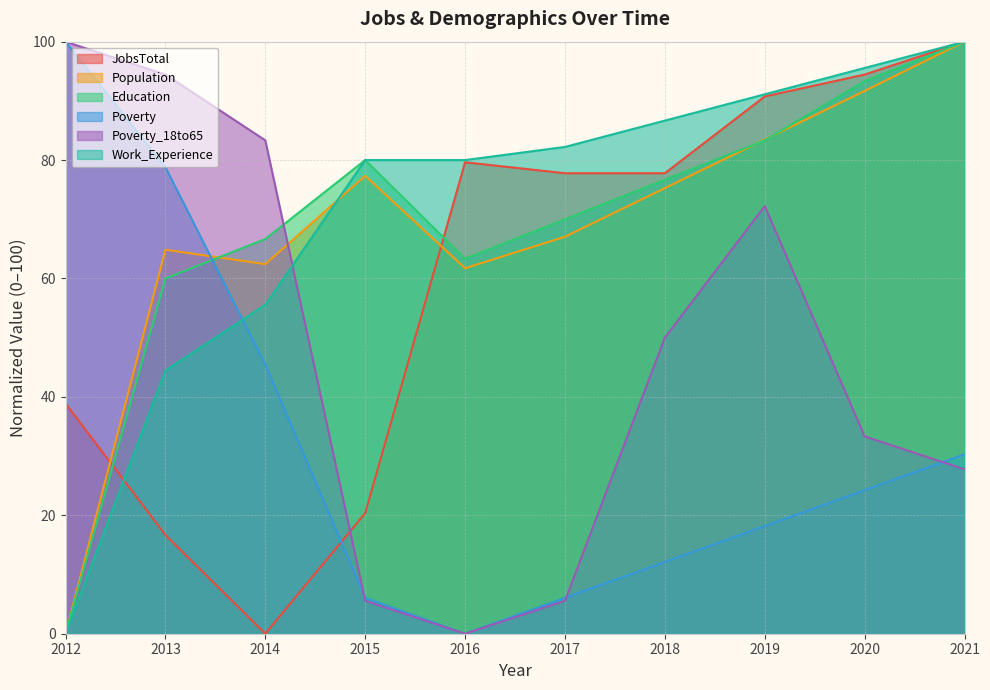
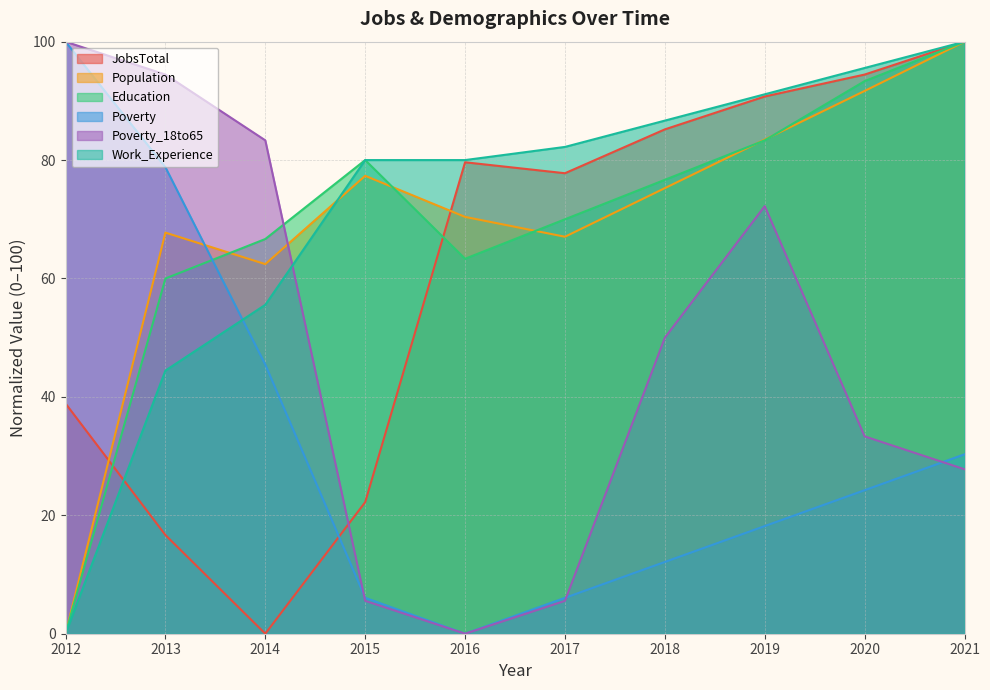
Population, 2013: 65 -> 68
JobsTotal, 2015: 20 -> 22
Population, 2016: 62 -> 70
JobsTotal, 2018: 78 -> 85
